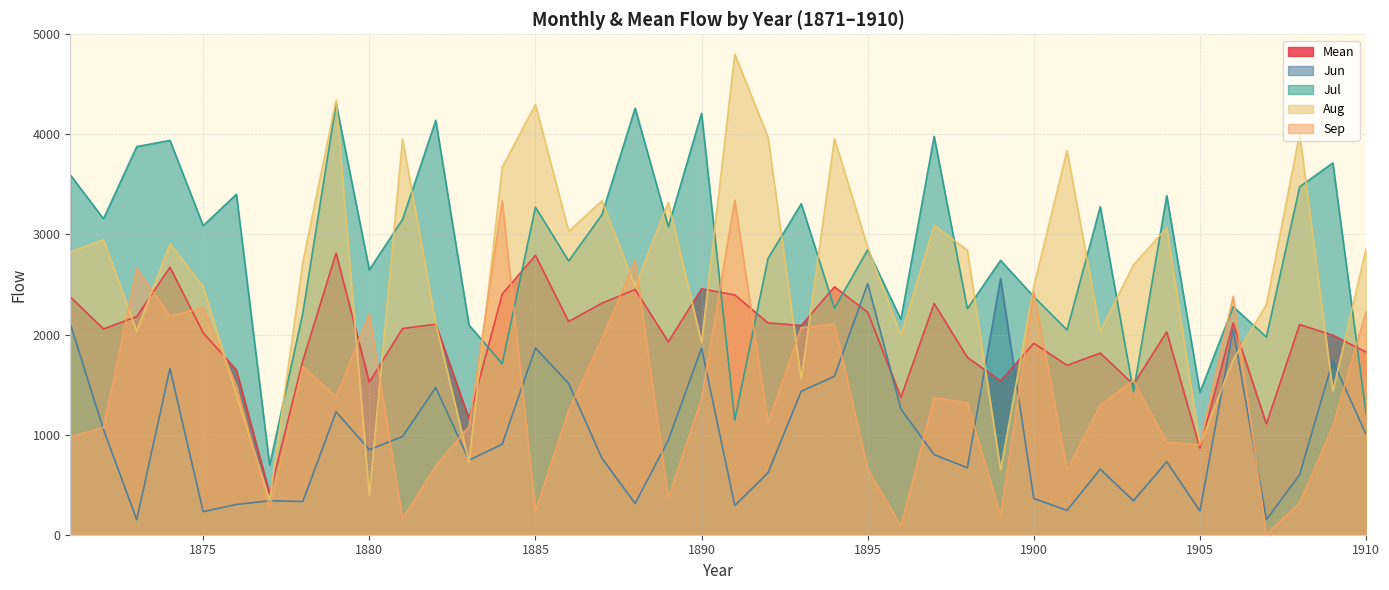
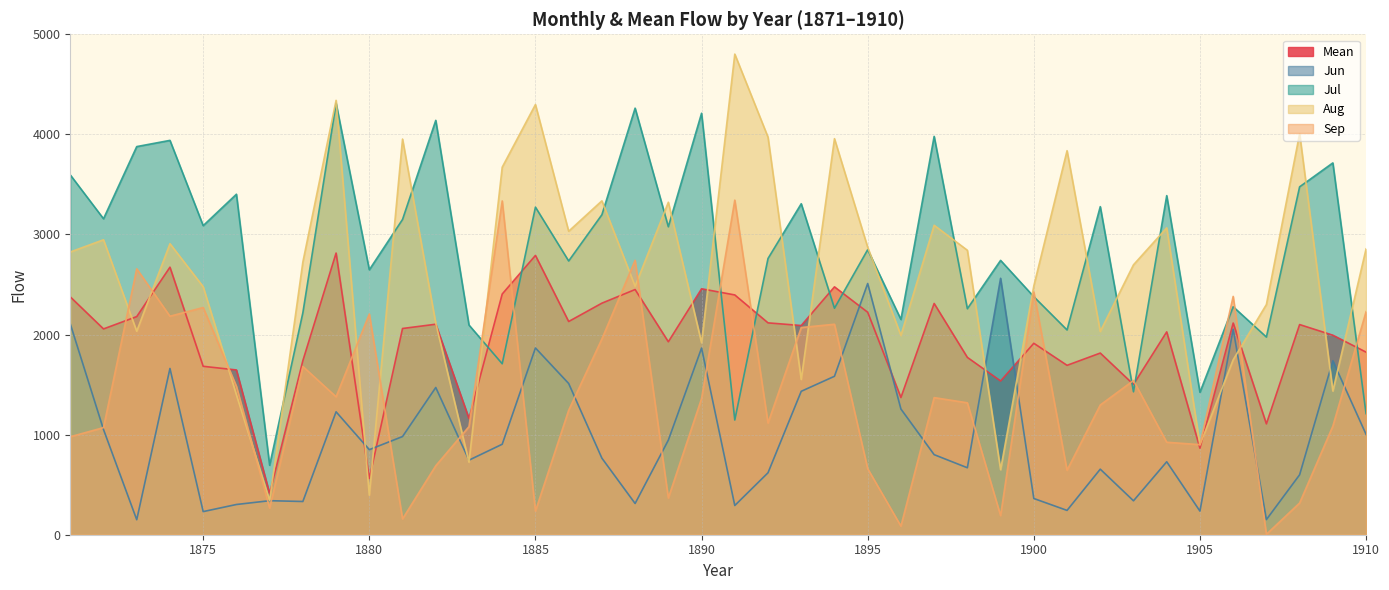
Mean, 1875: 2020 -> 1680
Mean, 1880: 1520 -> 560
